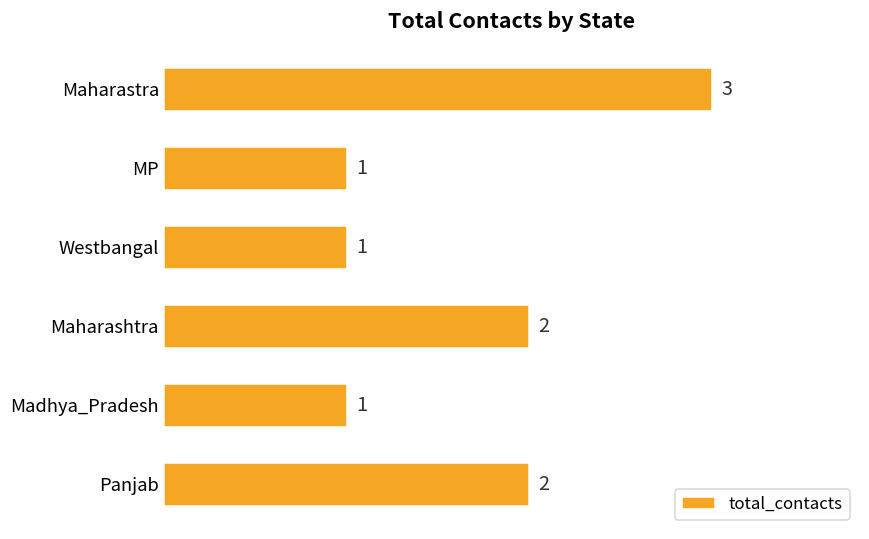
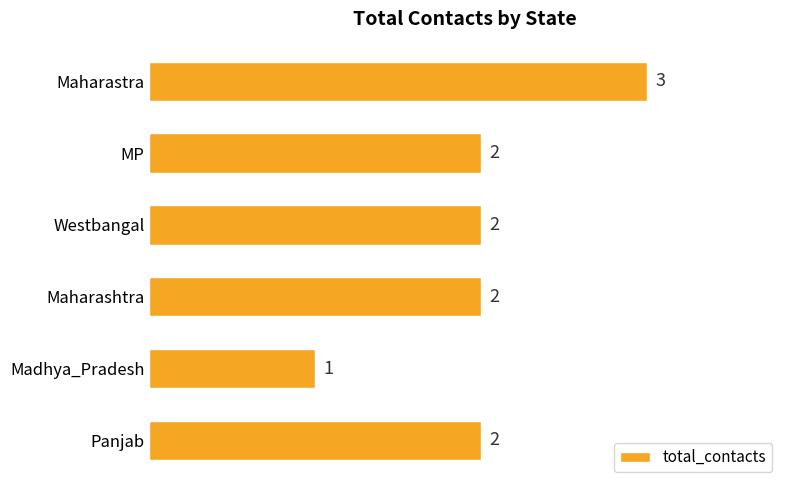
MP: 1 -> 2
Westbangal: 1 -> 2
